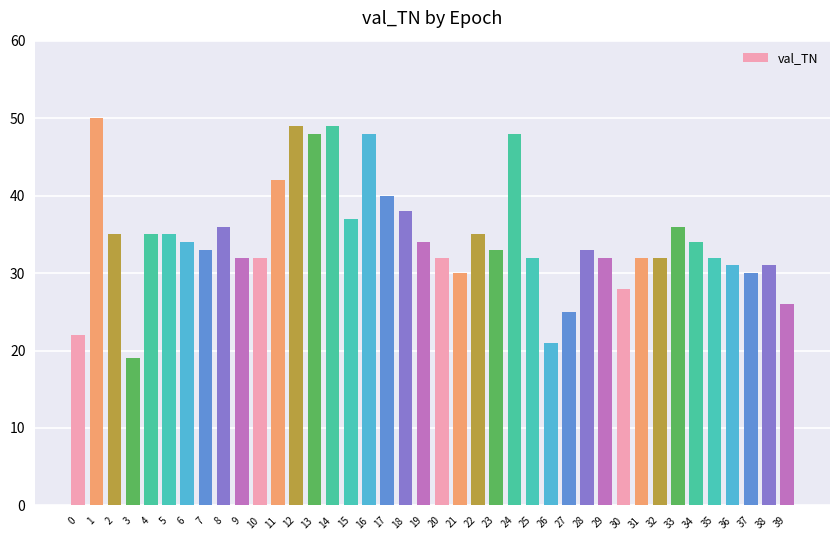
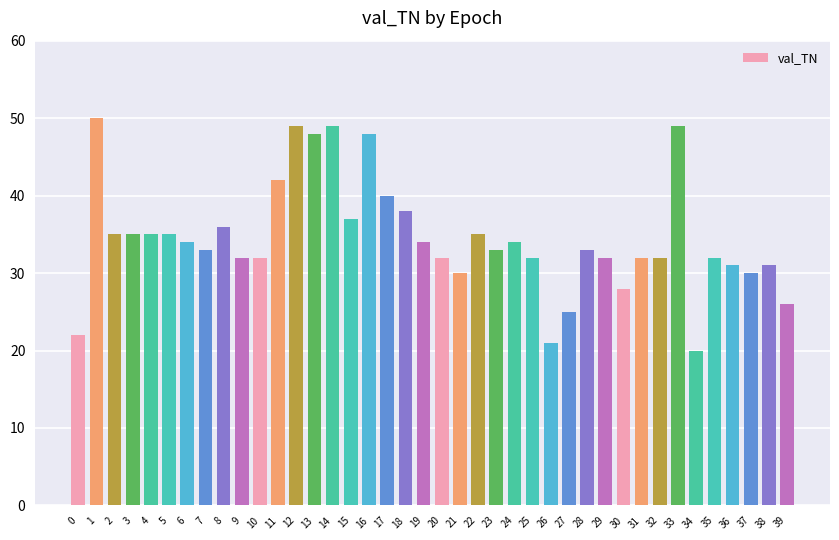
3: 19 -> 35
24: 48 -> 34
33: 36 -> 49
34: 34 -> 20
